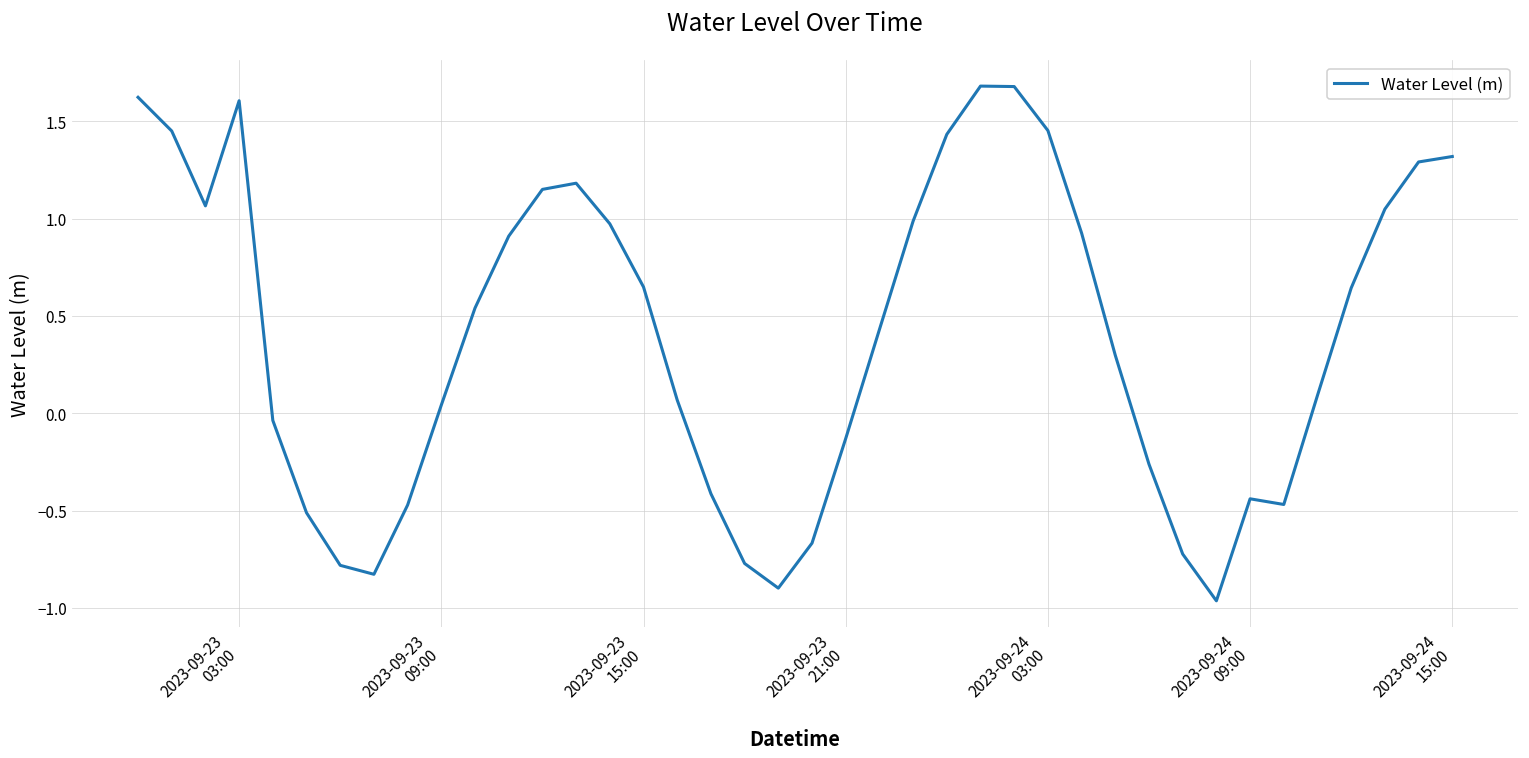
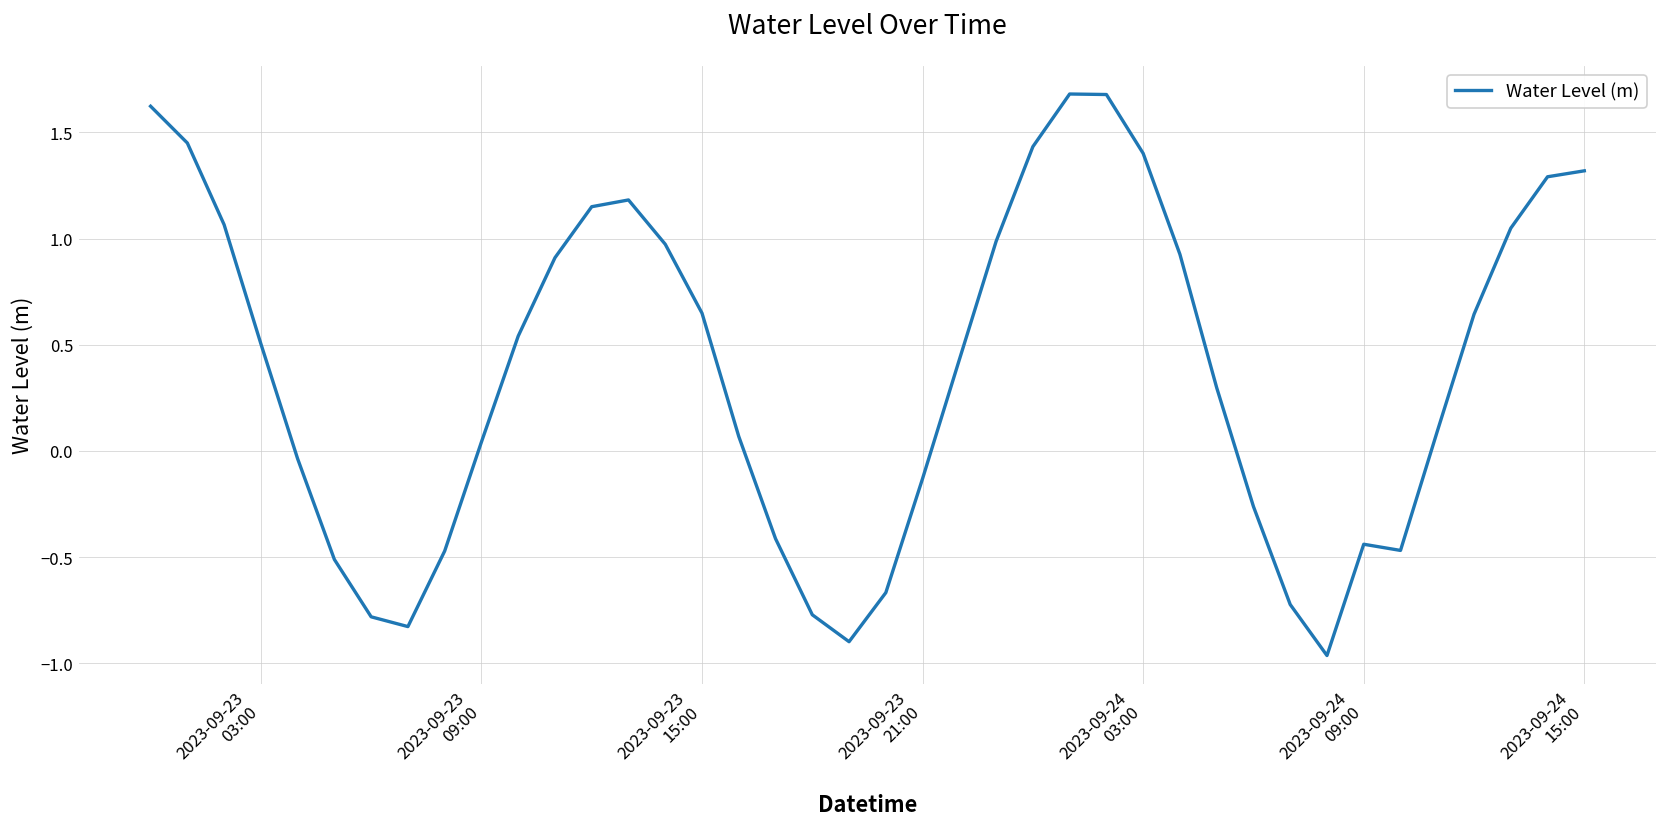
2023-09-23 03:00: 1.61 -> 0.50
2023-09-24 03:00: 1.45 -> 1.40
